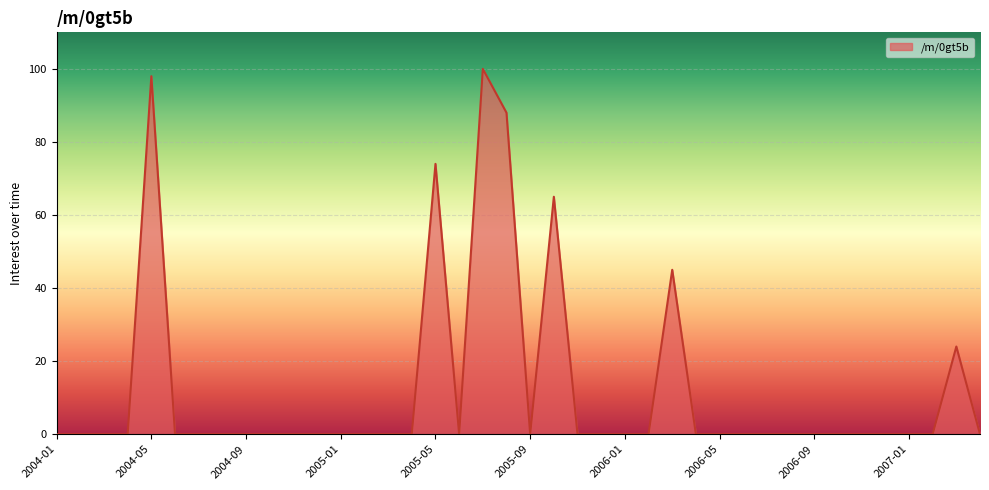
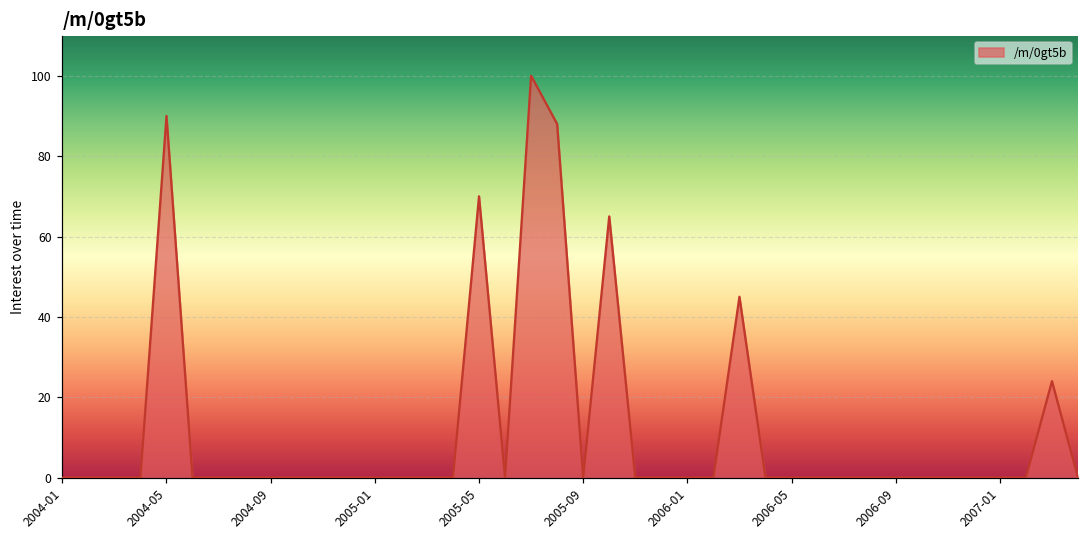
2004-05: 98 -> 90
2005-05: 74 -> 70
